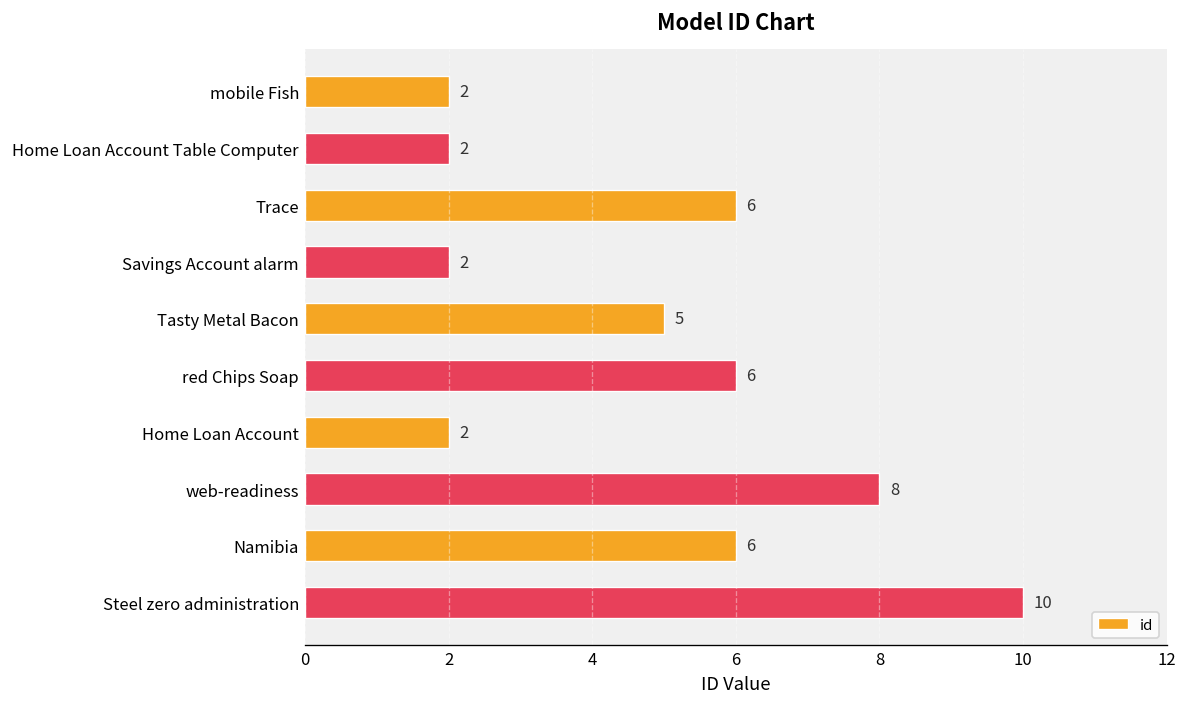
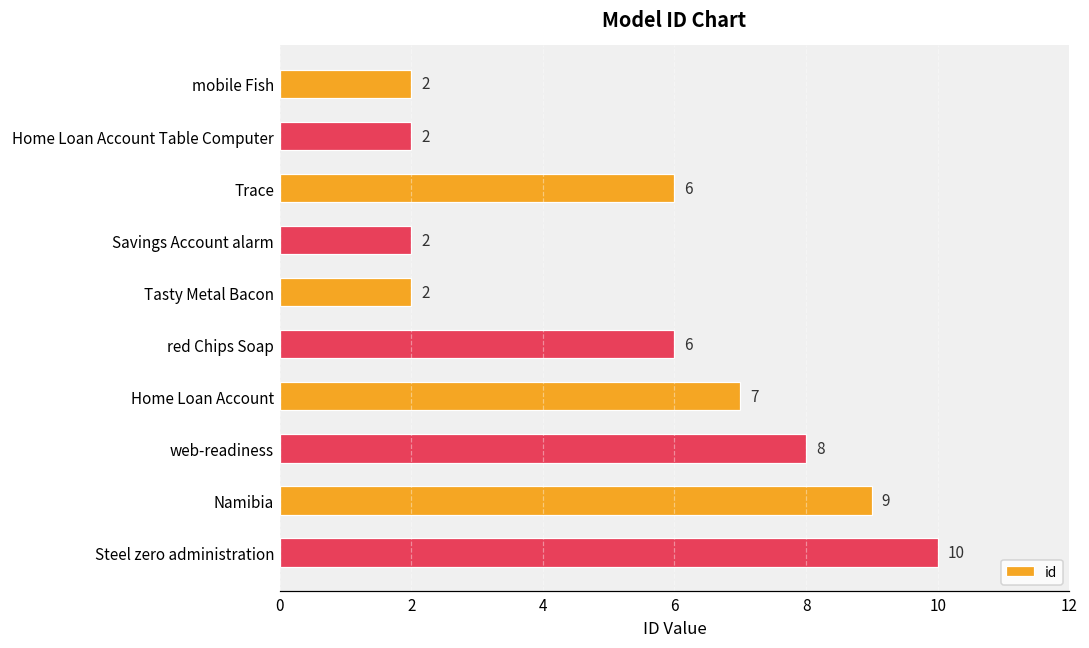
Tasty Metal Bacon: 5 -> 2
Home Loan Account: 2 -> 7
Namibia: 6 -> 9
